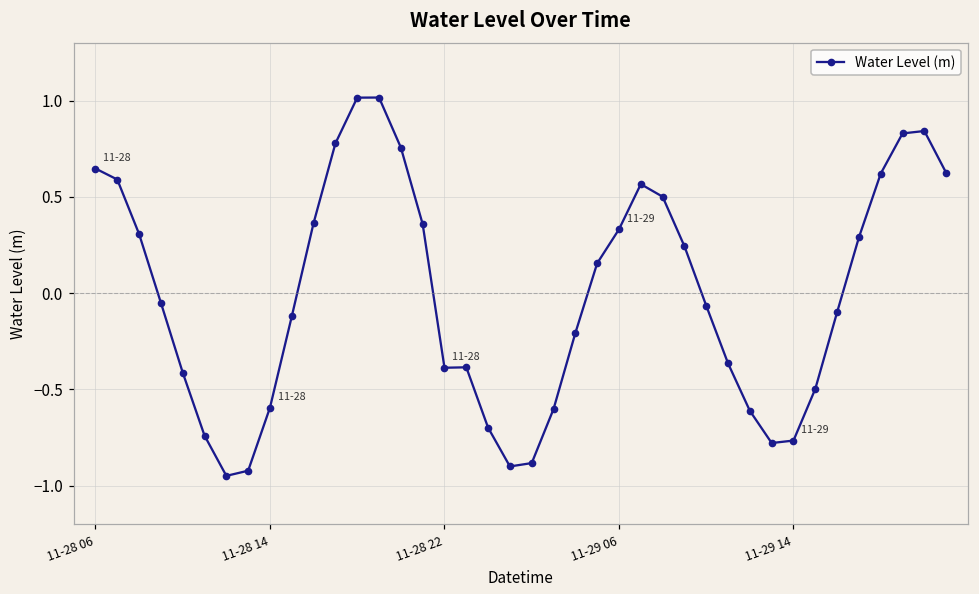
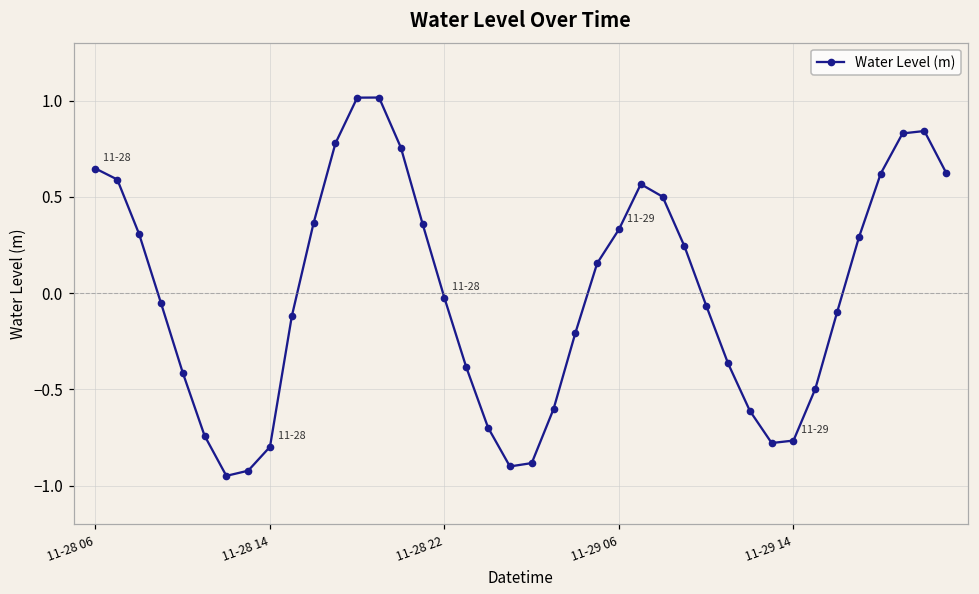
11-28 14: -0.60 -> -0.80
11-28 22: -0.39 -> -0.03
